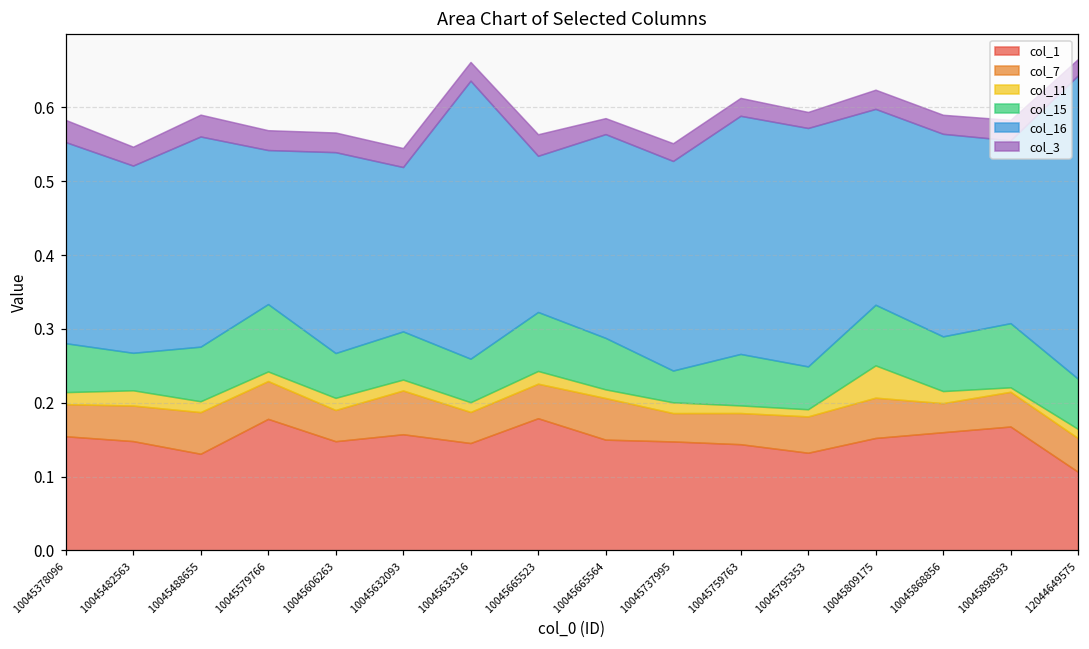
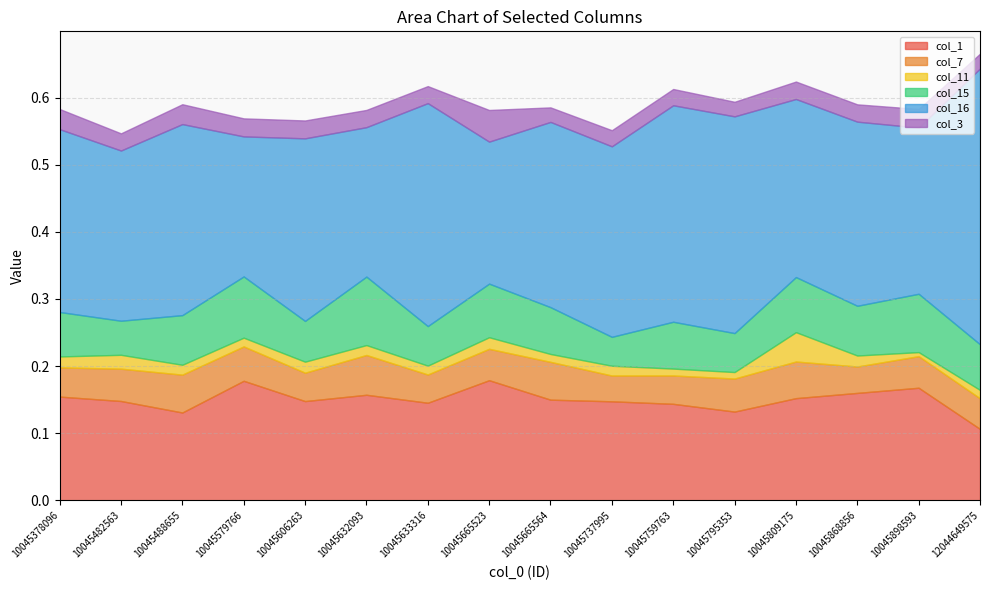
col_15, 10045632093: 0.07 -> 0.10
col_16, 10045633316: 0.38 -> 0.33
col_3, 10045665523: 0.03 -> 0.05
